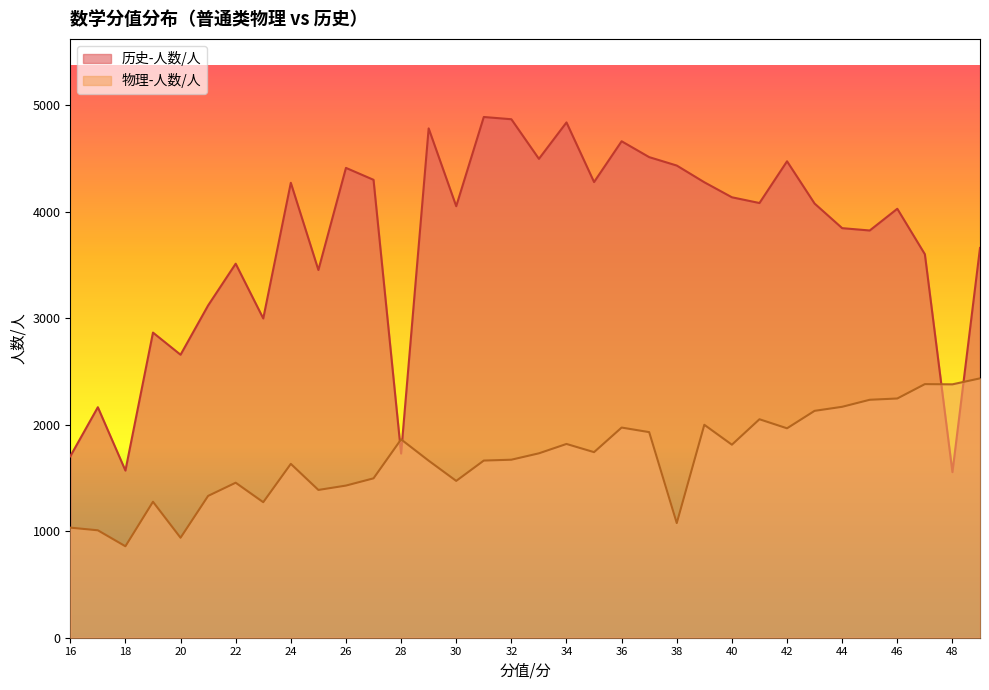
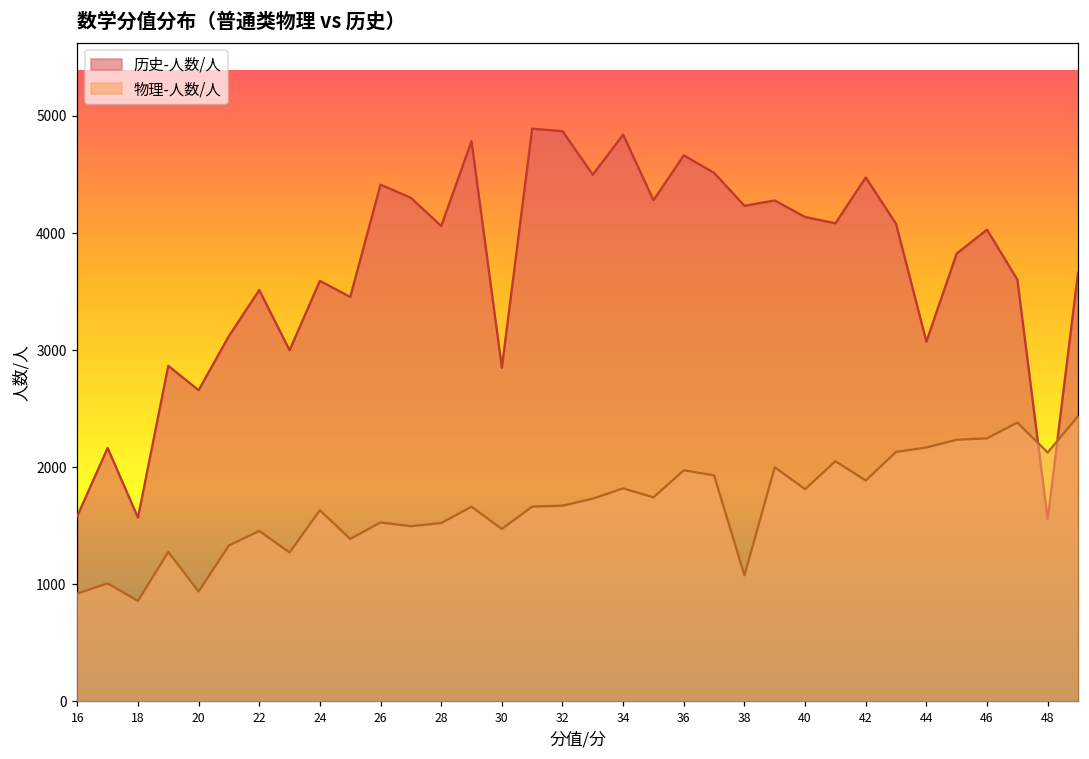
历史-人数/人, 16: 1700 -> 1580
物理-人数/人, 16: 1030 -> 920
历史-人数/人, 24: 4270 -> 3590
物理-人数/人, 26: 1430 -> 1530
历史-人数/人, 28: 1730 -> 4060
物理-人数/人, 28: 1860 -> 1520
历史-人数/人, 30: 4050 -> 2850
历史-人数/人, 38: 4440 -> 4230
物理-人数/人, 42: 1970 -> 1890
历史-人数/人, 44: 3850 -> 3070
物理-人数/人, 48: 2380 -> 2130
